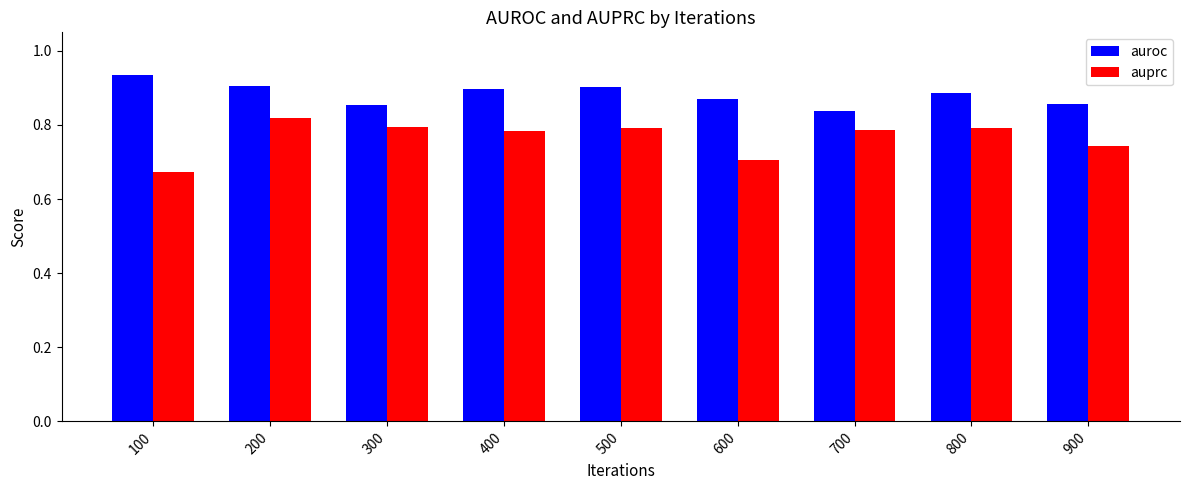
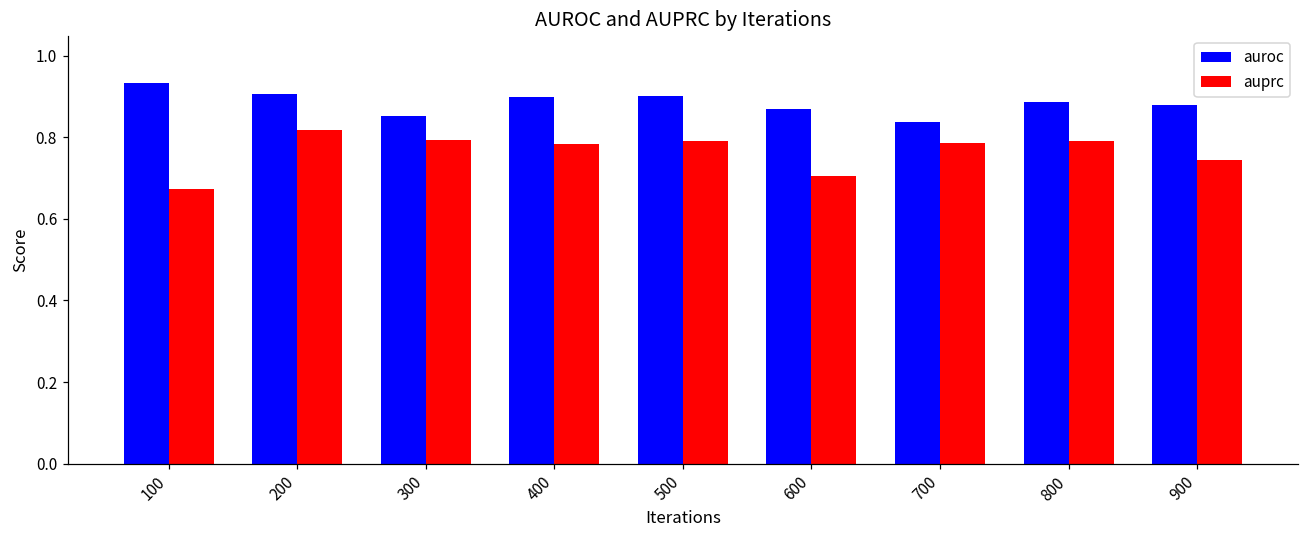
auroc, 900: 0.86 -> 0.88
